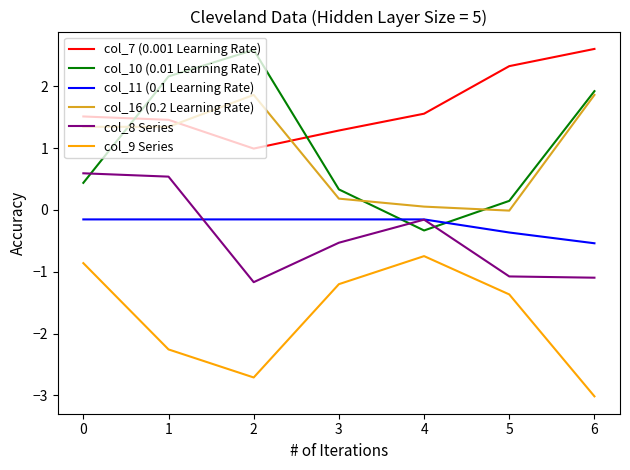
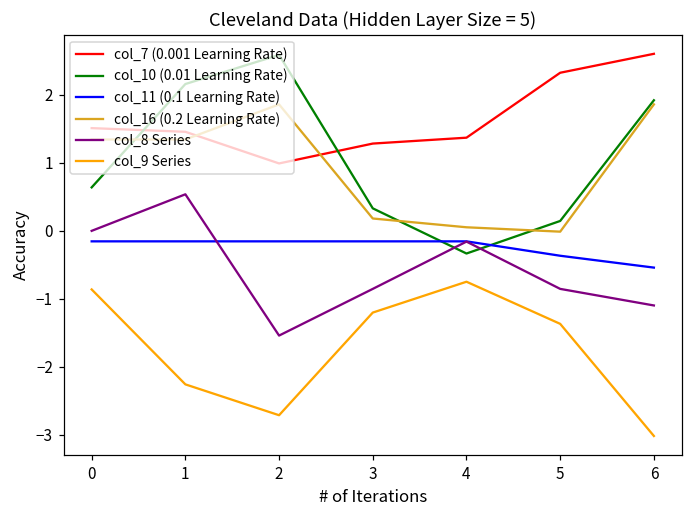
col_10 (0.01 Learning Rate), 0: 0.4 -> 0.6
col_8 Series, 0: 0.6 -> 0.0
col_8 Series, 2: -1.2 -> -1.5
col_8 Series, 3: -0.5 -> -0.9
col_7 (0.001 Learning Rate), 4: 1.6 -> 1.4
col_8 Series, 5: -1.1 -> -0.9
